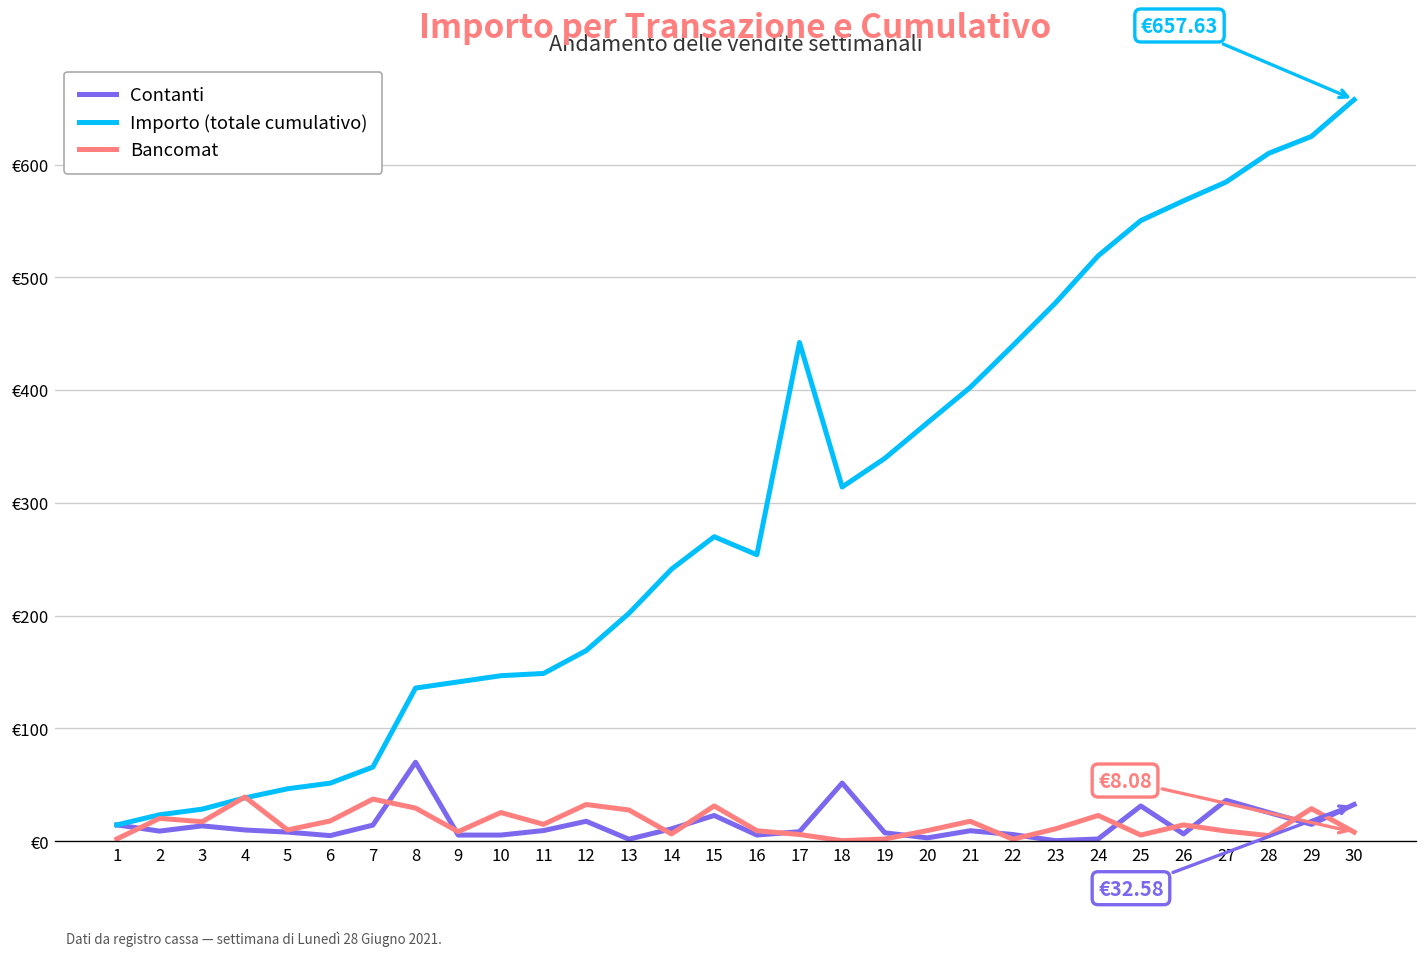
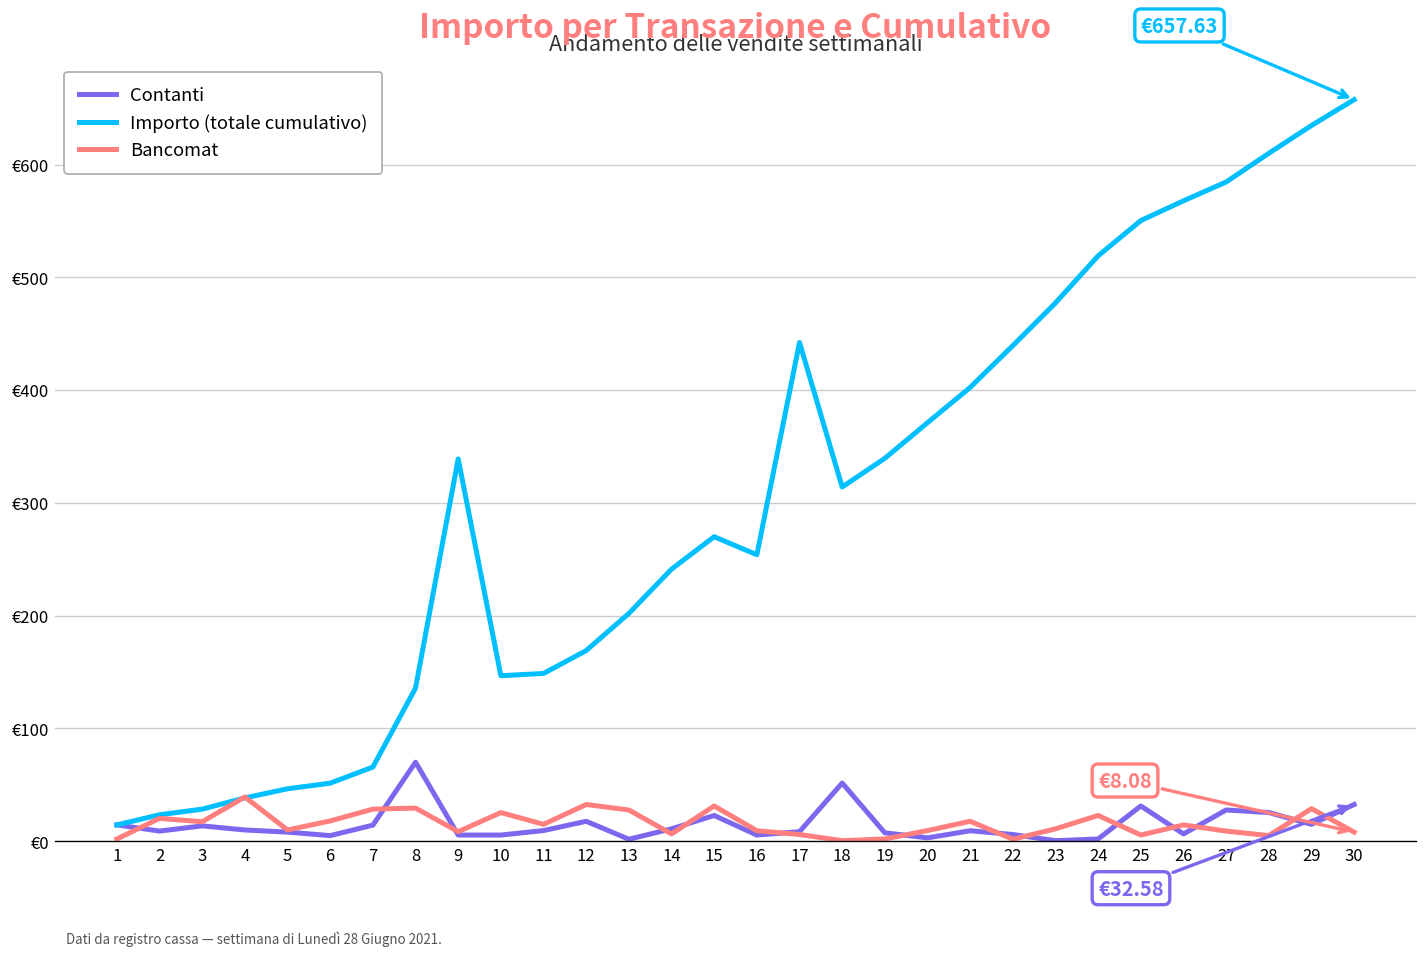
Bancomat, 7: €40 -> €30
Importo (totale cumulativo), 9: €140 -> €340
Contanti, 27: €40 -> €30
Importo (totale cumulativo), 29: €625 -> €635
